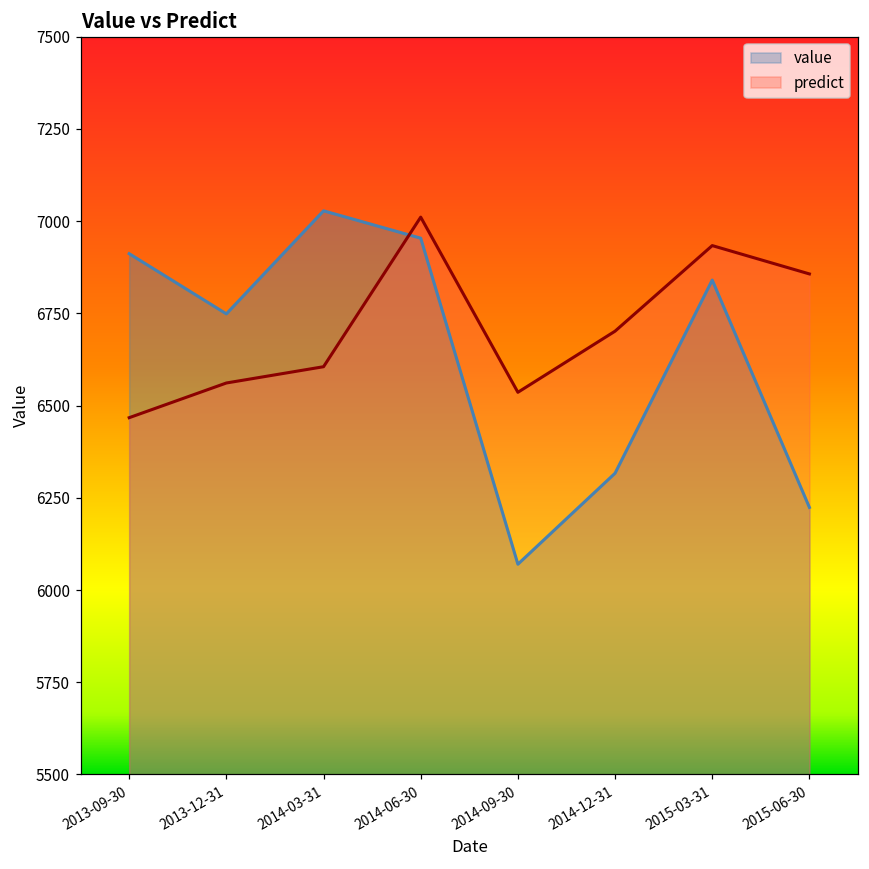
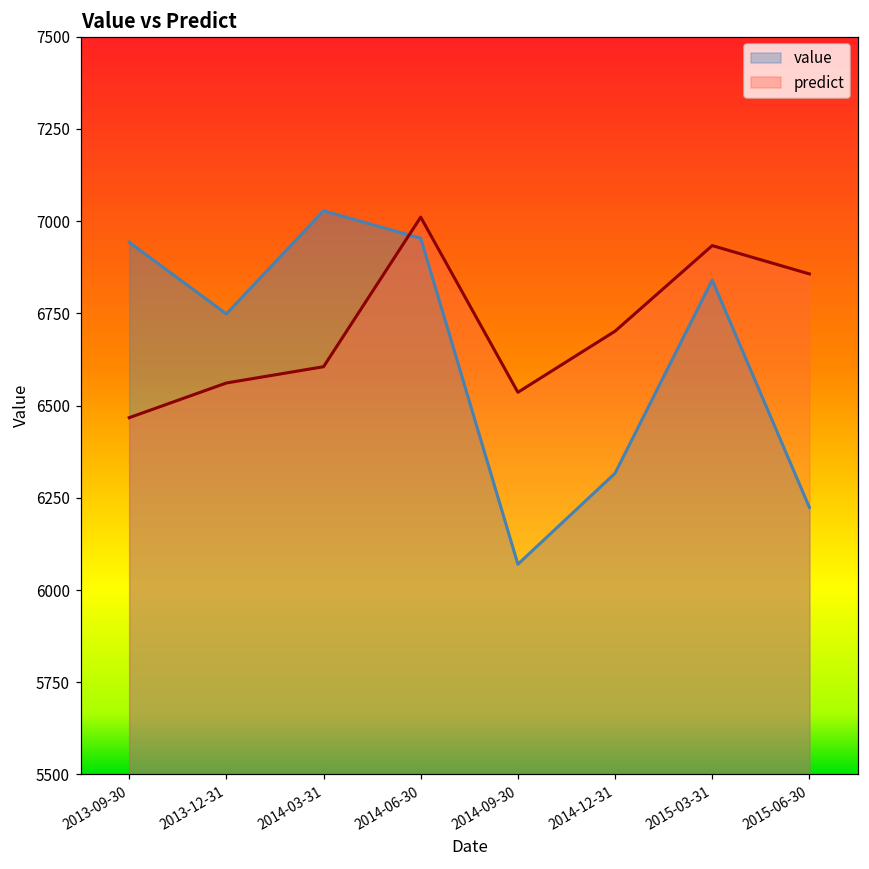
value, 2013-09-30: 6910 -> 6940
